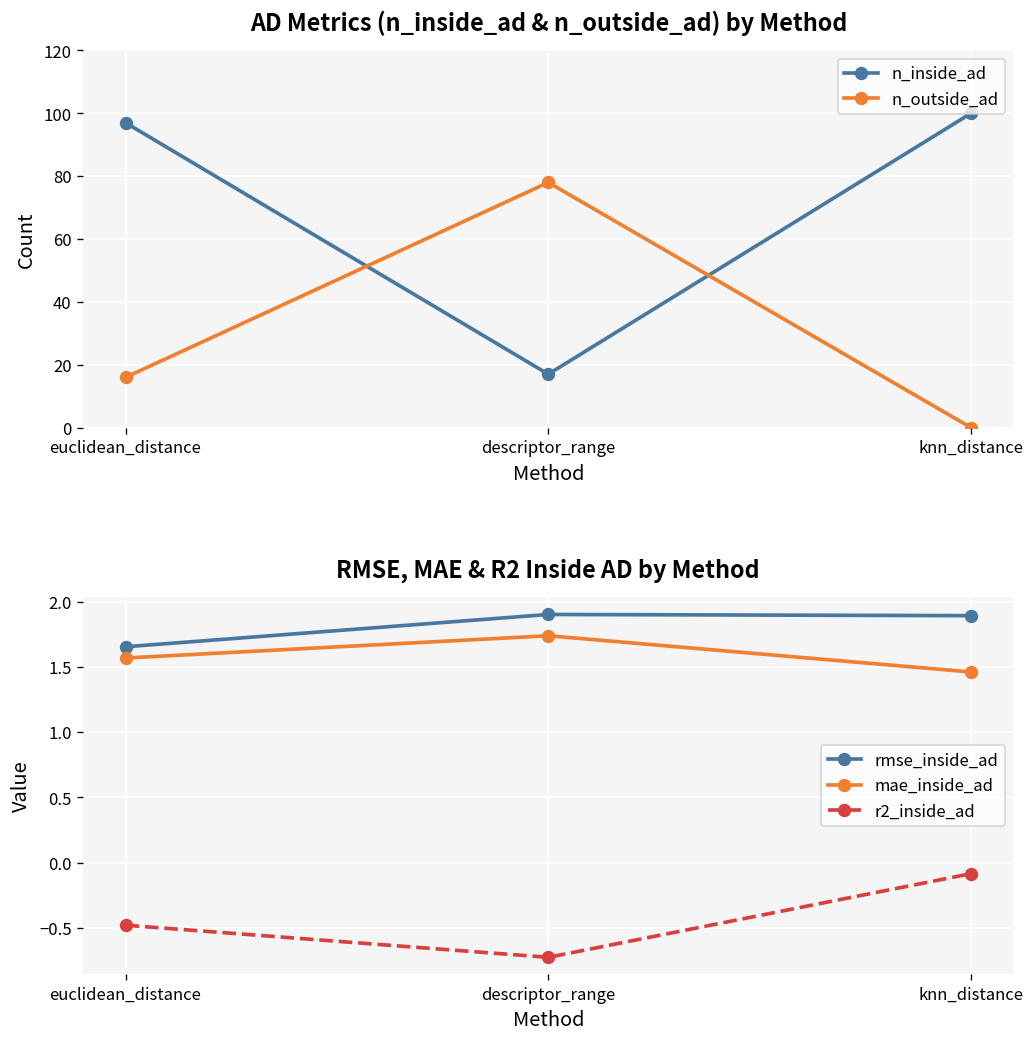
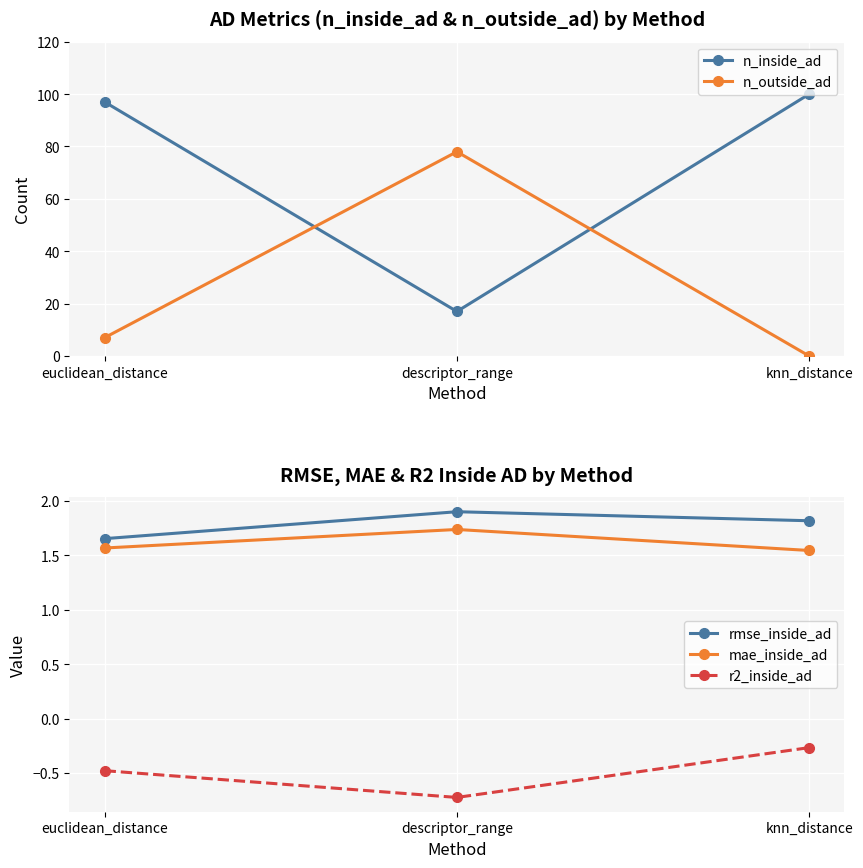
AD Metrics (n_inside_ad & n_outside_ad) by Method, n_outside_ad, euclidean_distance: 16 -> 7
RMSE, MAE & R2 Inside AD by Method, rmse_inside_ad, knn_distance: 1.89 -> 1.82
RMSE, MAE & R2 Inside AD by Method, mae_inside_ad, knn_distance: 1.46 -> 1.55
RMSE, MAE & R2 Inside AD by Method, r2_inside_ad, knn_distance: -0.08 -> -0.27
